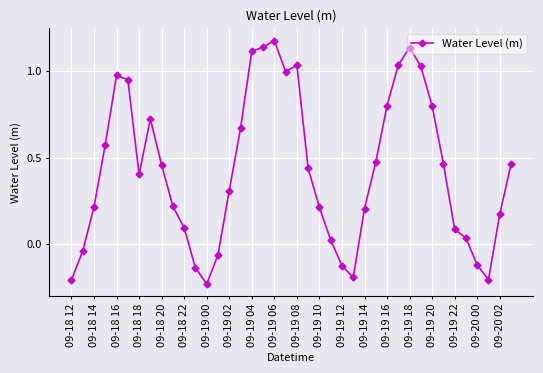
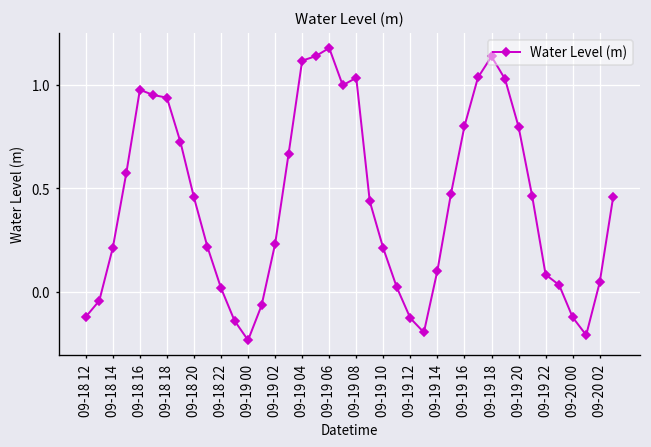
09-18 12: -0.21 -> -0.12
09-18 18: 0.40 -> 0.94
09-18 22: 0.09 -> 0.02
09-19 02: 0.31 -> 0.23
09-19 14: 0.20 -> 0.10
09-20 02: 0.17 -> 0.05
